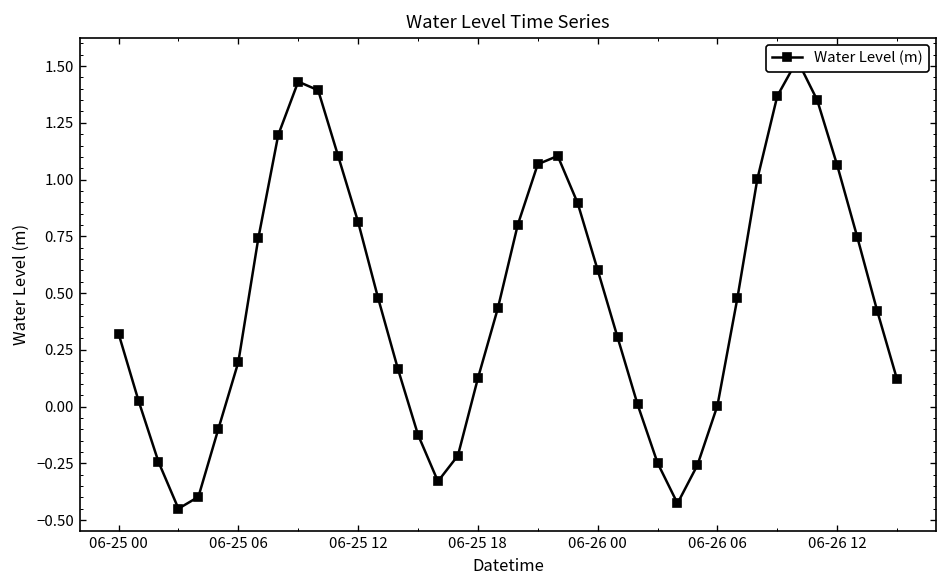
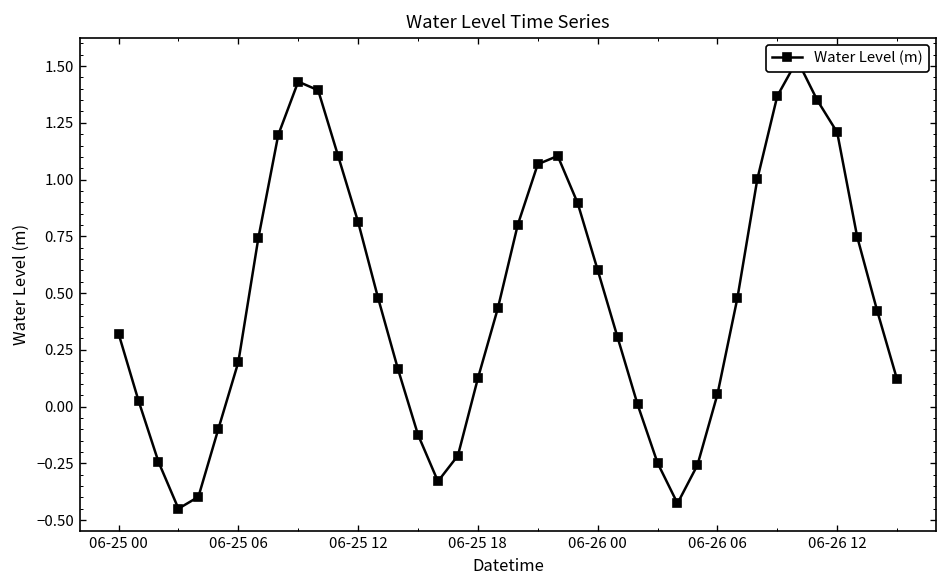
06-26 06: 0.00 -> 0.05
06-26 12: 1.06 -> 1.21
